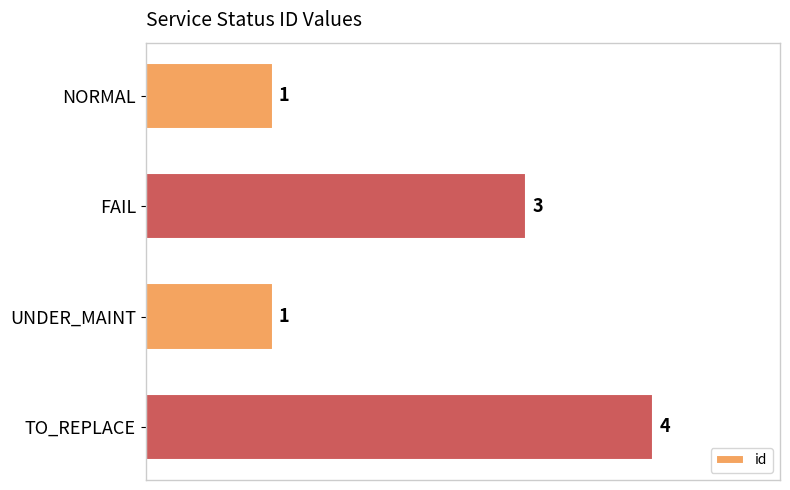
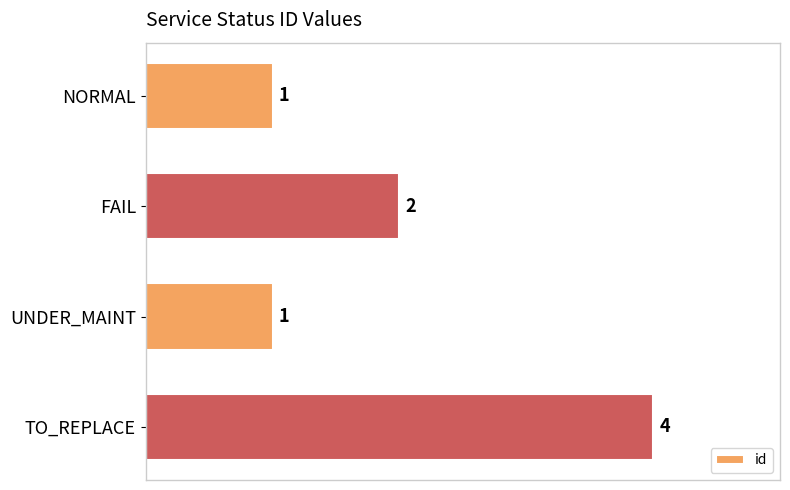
FAIL: 3 -> 2
